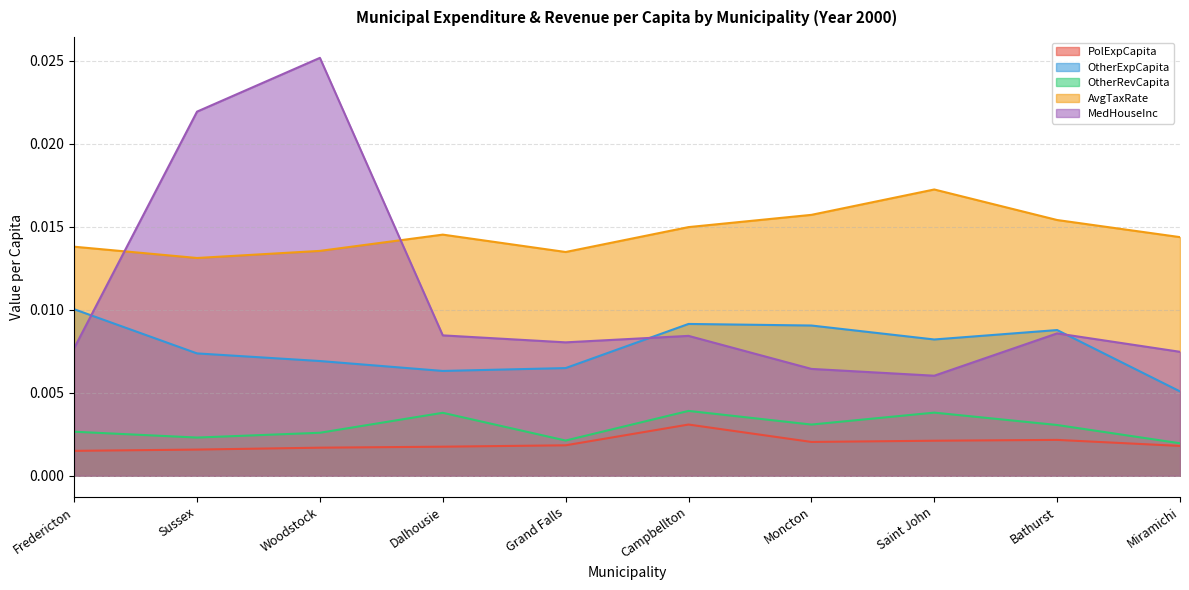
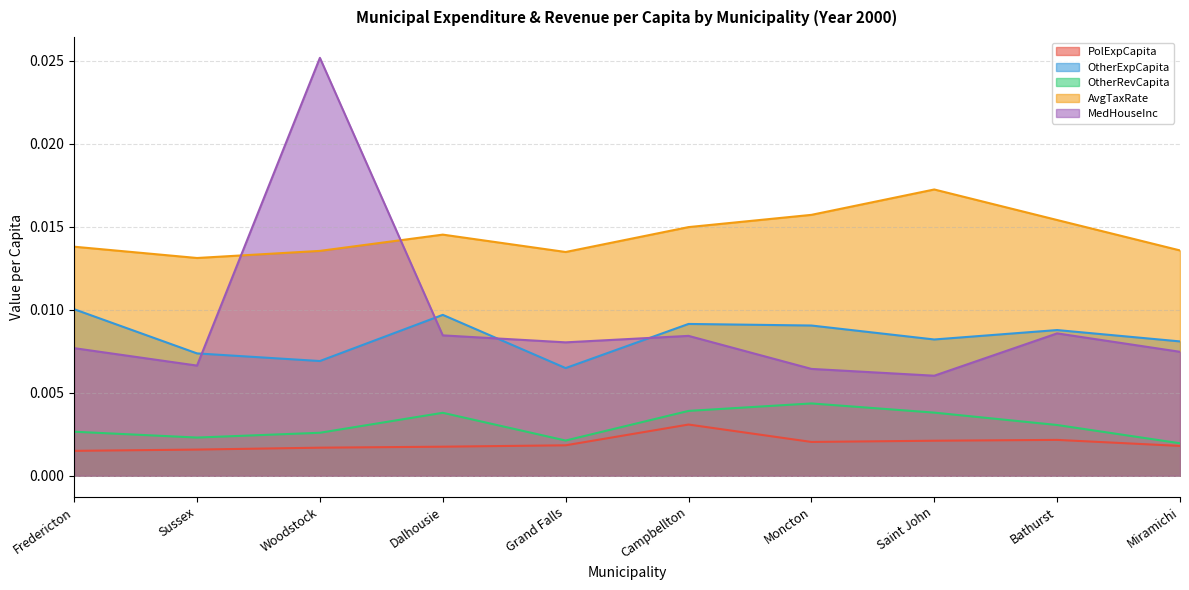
MedHouseInc, Sussex: 0.0219 -> 0.0066
OtherExpCapita, Dalhousie: 0.0063 -> 0.0097
OtherRevCapita, Moncton: 0.0031 -> 0.0044
OtherExpCapita, Miramichi: 0.0051 -> 0.0081
AvgTaxRate, Miramichi: 0.0144 -> 0.0136
